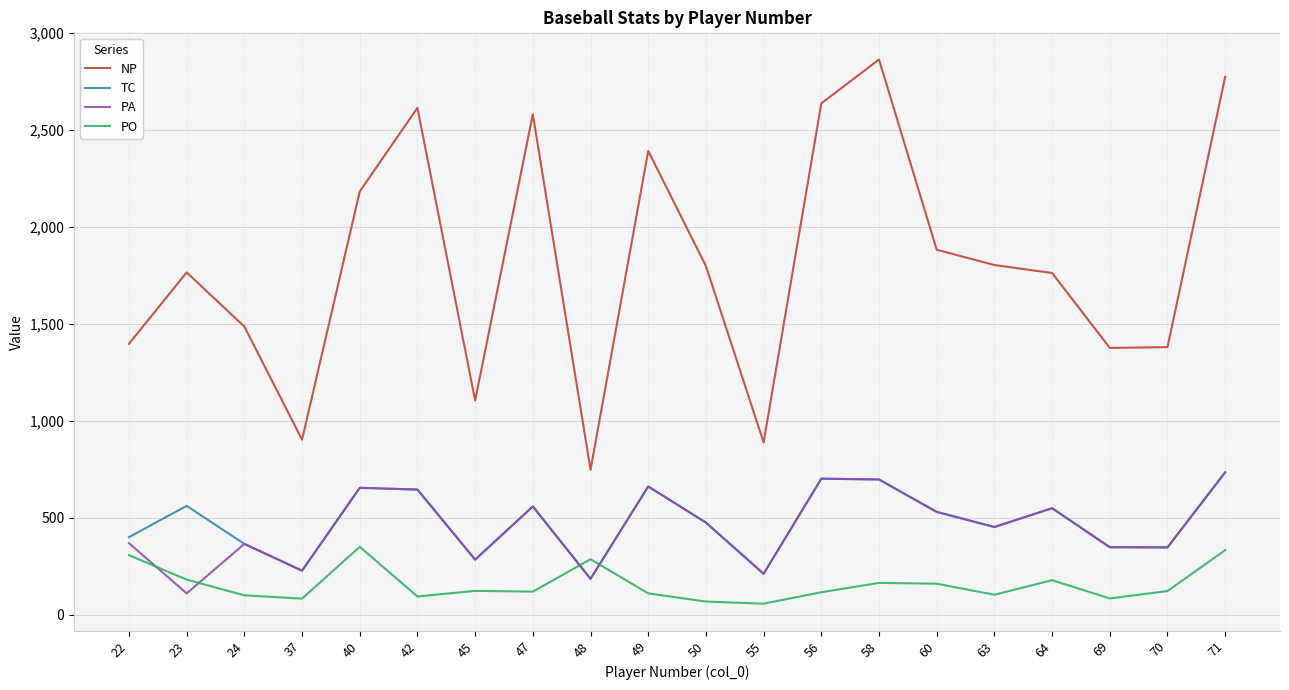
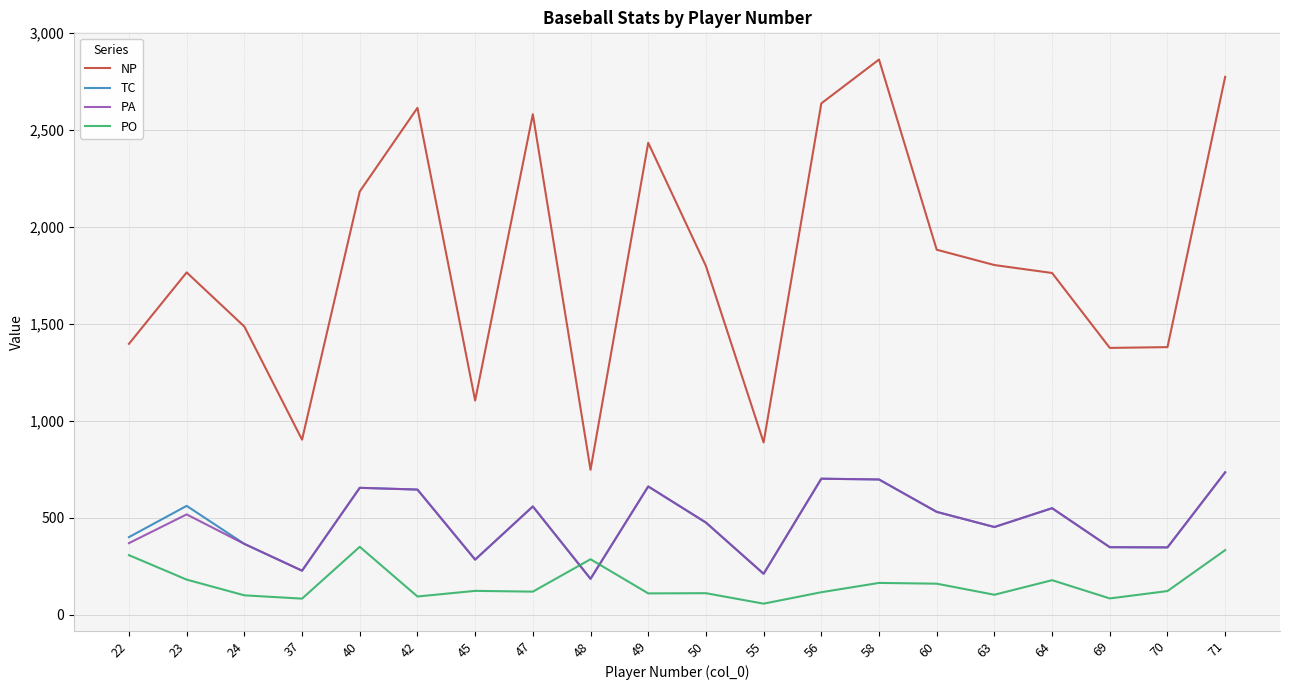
PA, 23: 110 -> 520
NP, 49: 2,390 -> 2,430
PO, 50: 70 -> 110
